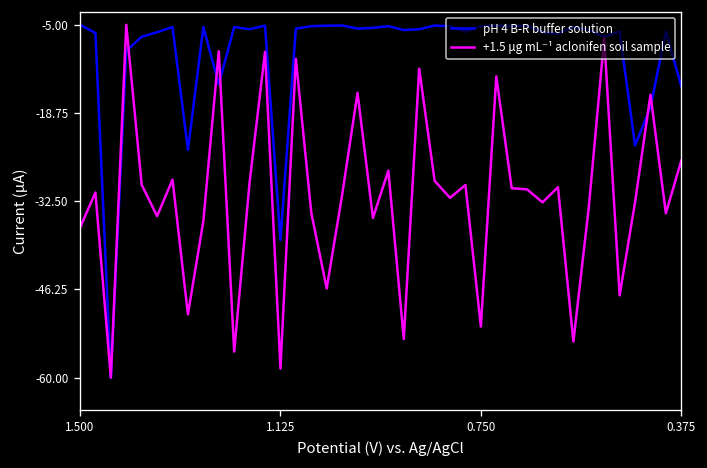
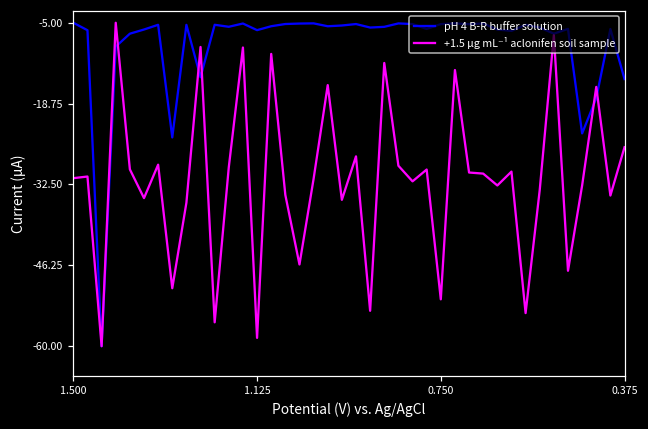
+1.5 μg mL⁻¹ aclonifen soil sample, 1.500: -37 -> -31
pH 4 B-R buffer solution, 1.125: -39 -> -6
